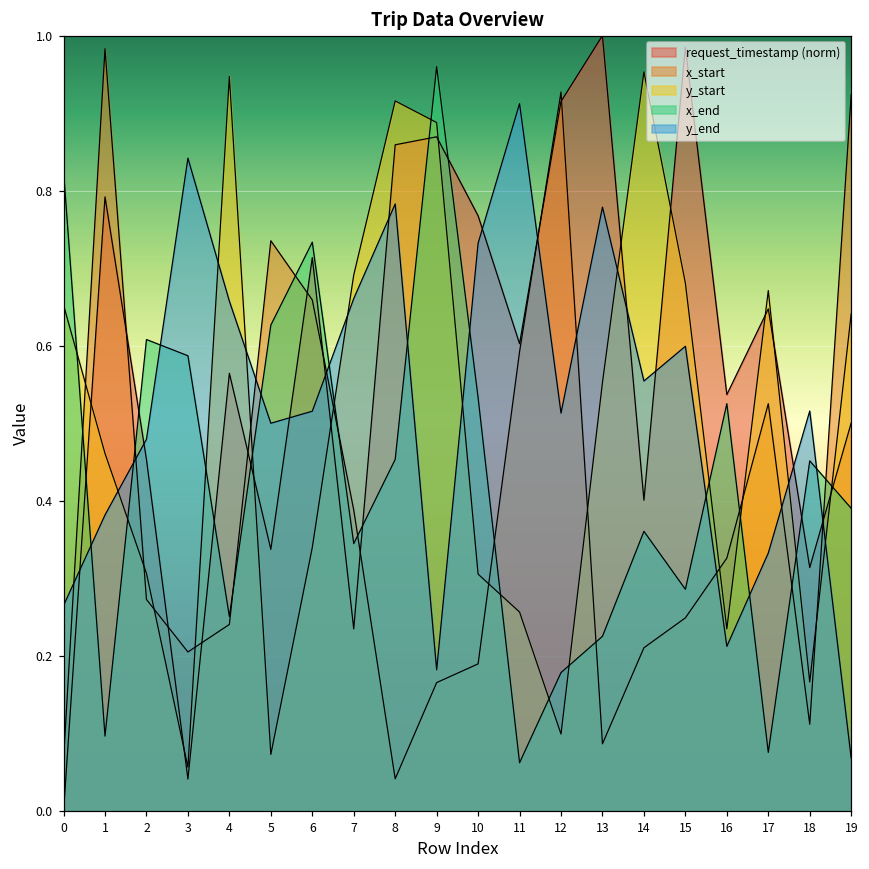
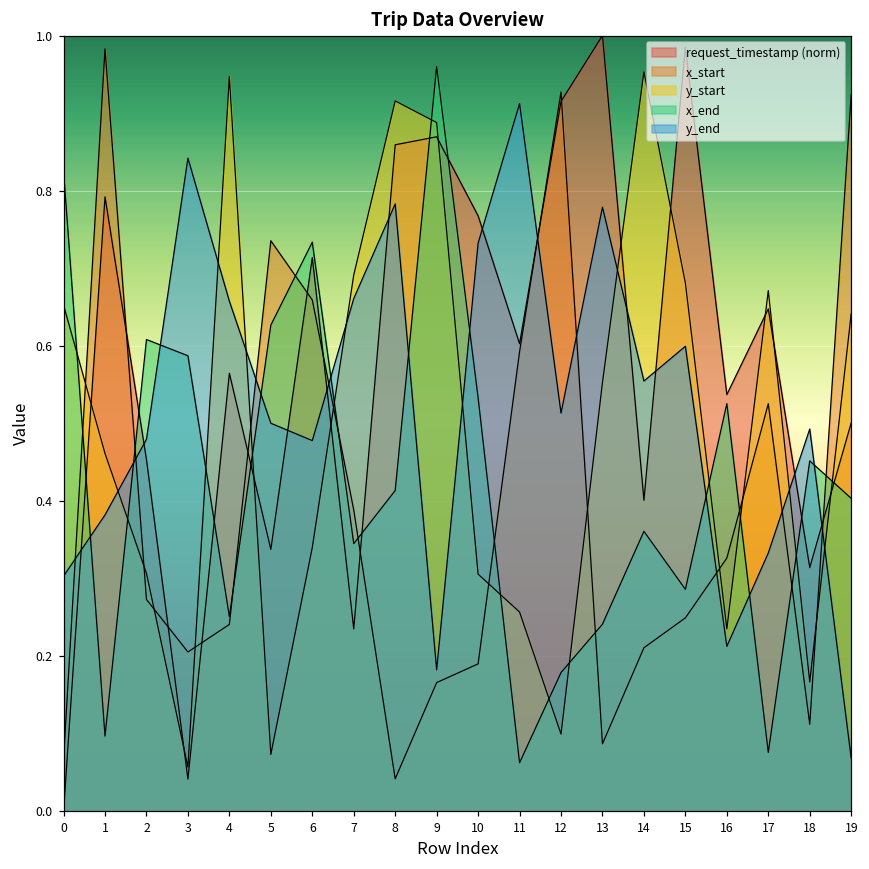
y_end, 0: 0.27 -> 0.30
y_end, 6: 0.52 -> 0.48
x_end, 8: 0.45 -> 0.41
x_end, 13: 0.23 -> 0.24
y_end, 18: 0.52 -> 0.49
x_end, 19: 0.39 -> 0.40
